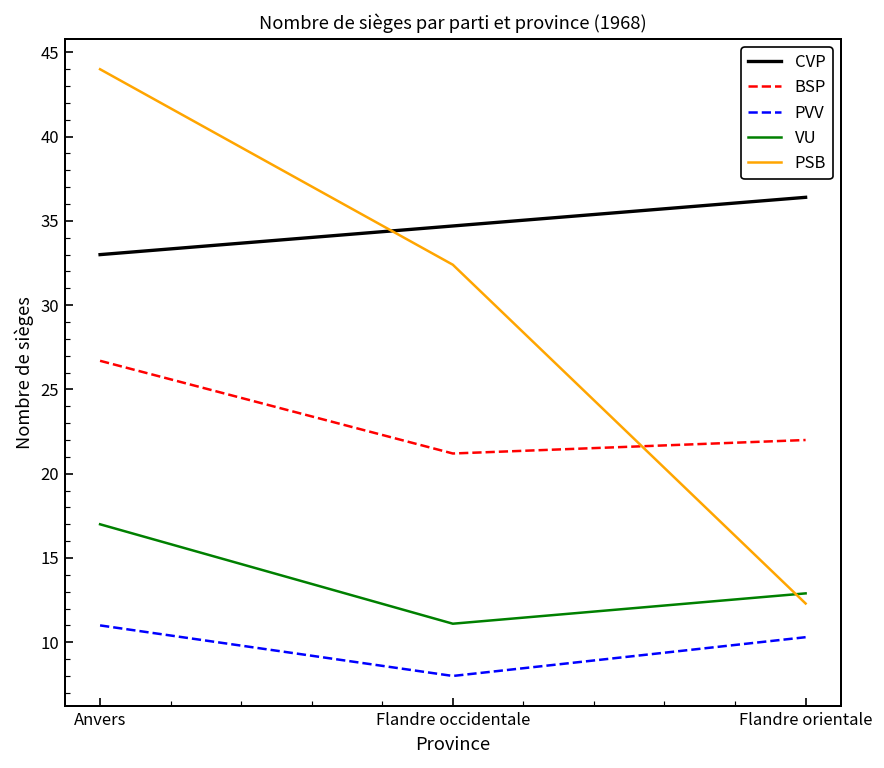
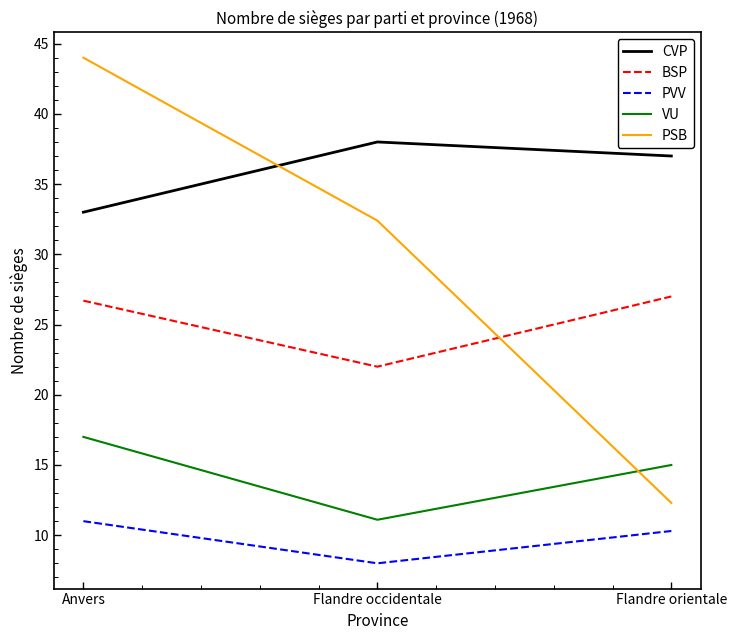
CVP, Flandre occidentale: 34.7 -> 38.0
BSP, Flandre occidentale: 21.2 -> 22.0
CVP, Flandre orientale: 36.4 -> 37.0
BSP, Flandre orientale: 22 -> 27
VU, Flandre orientale: 12.9 -> 15.0
